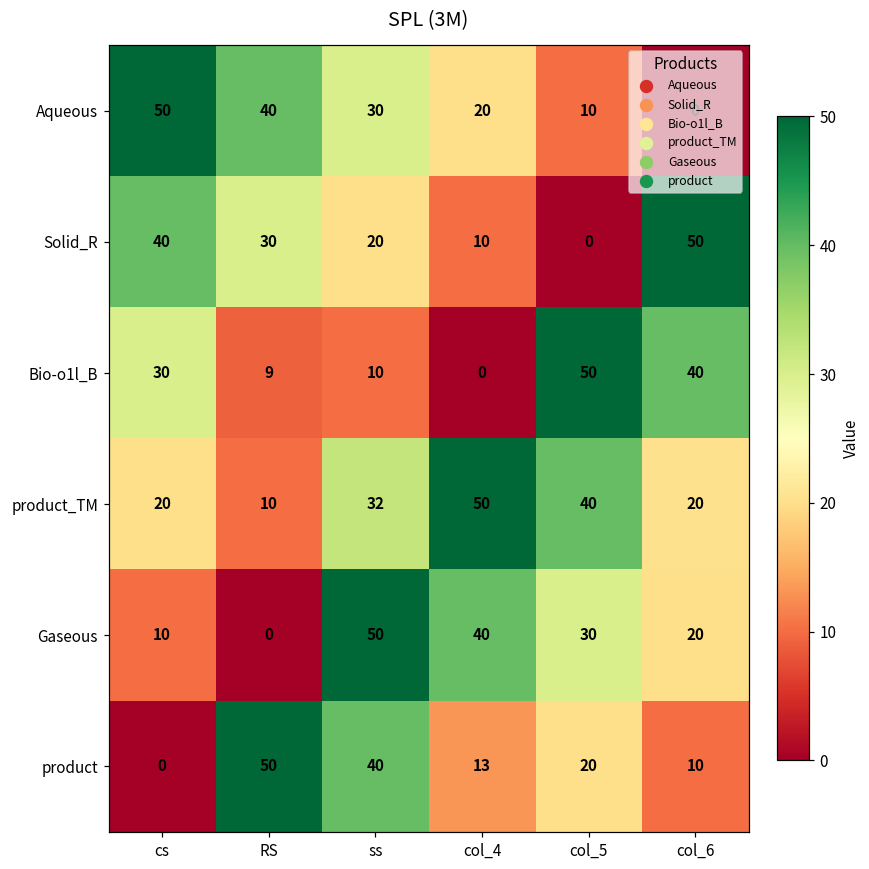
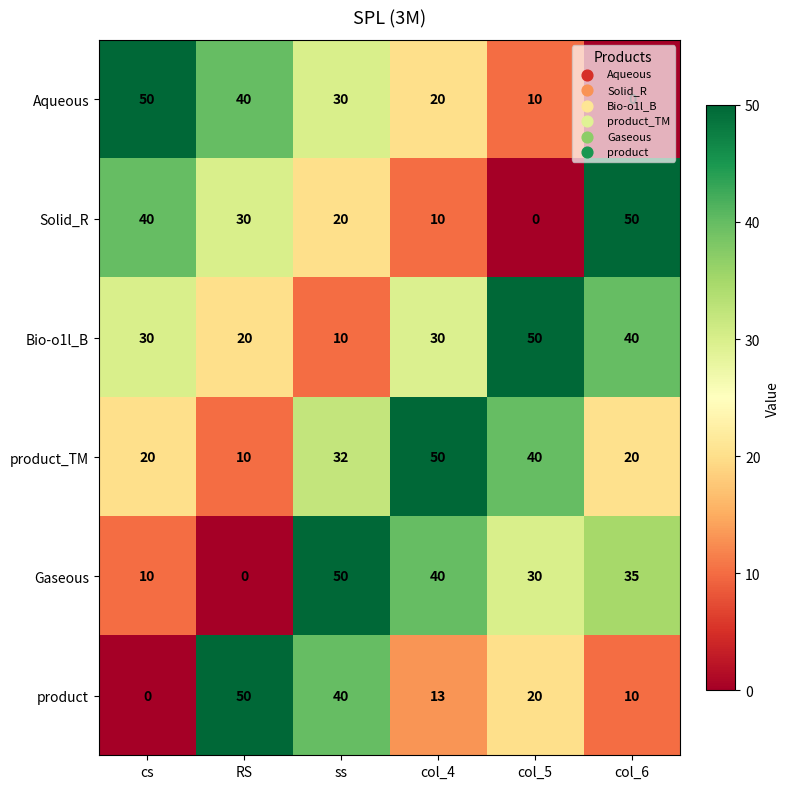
Bio-o1l_B, RS: 9 -> 20
Bio-o1l_B, col_4: 0 -> 30
Gaseous, col_6: 20 -> 35
